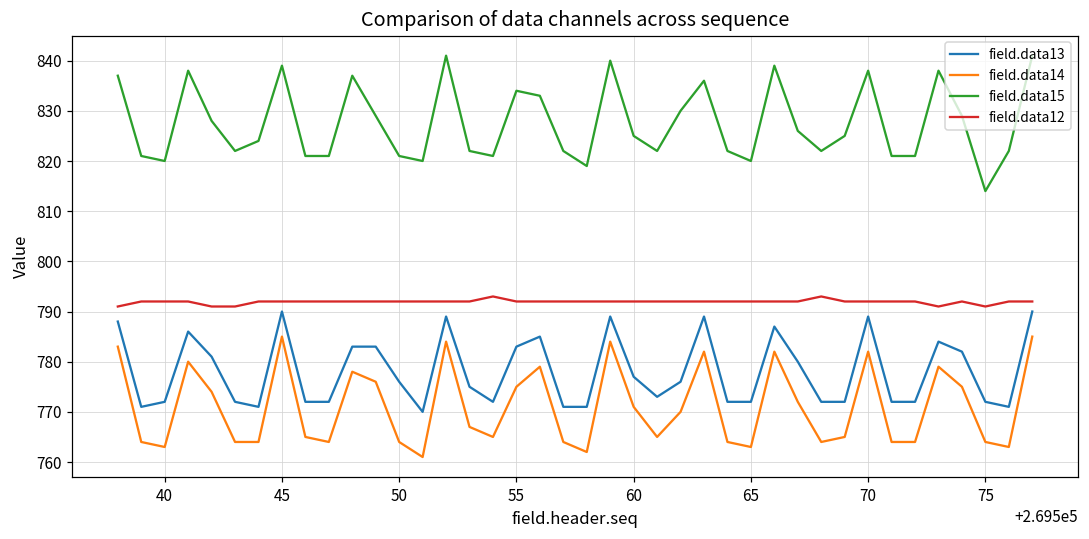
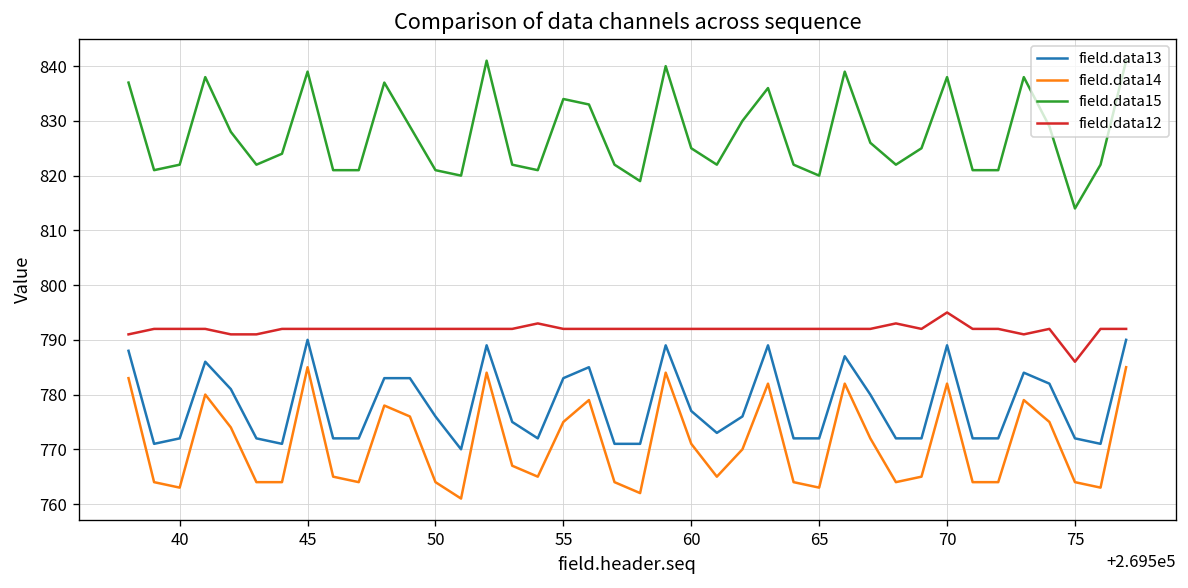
field.data15, 40: 820 -> 822
field.data12, 70: 792 -> 795
field.data12, 75: 791 -> 786
